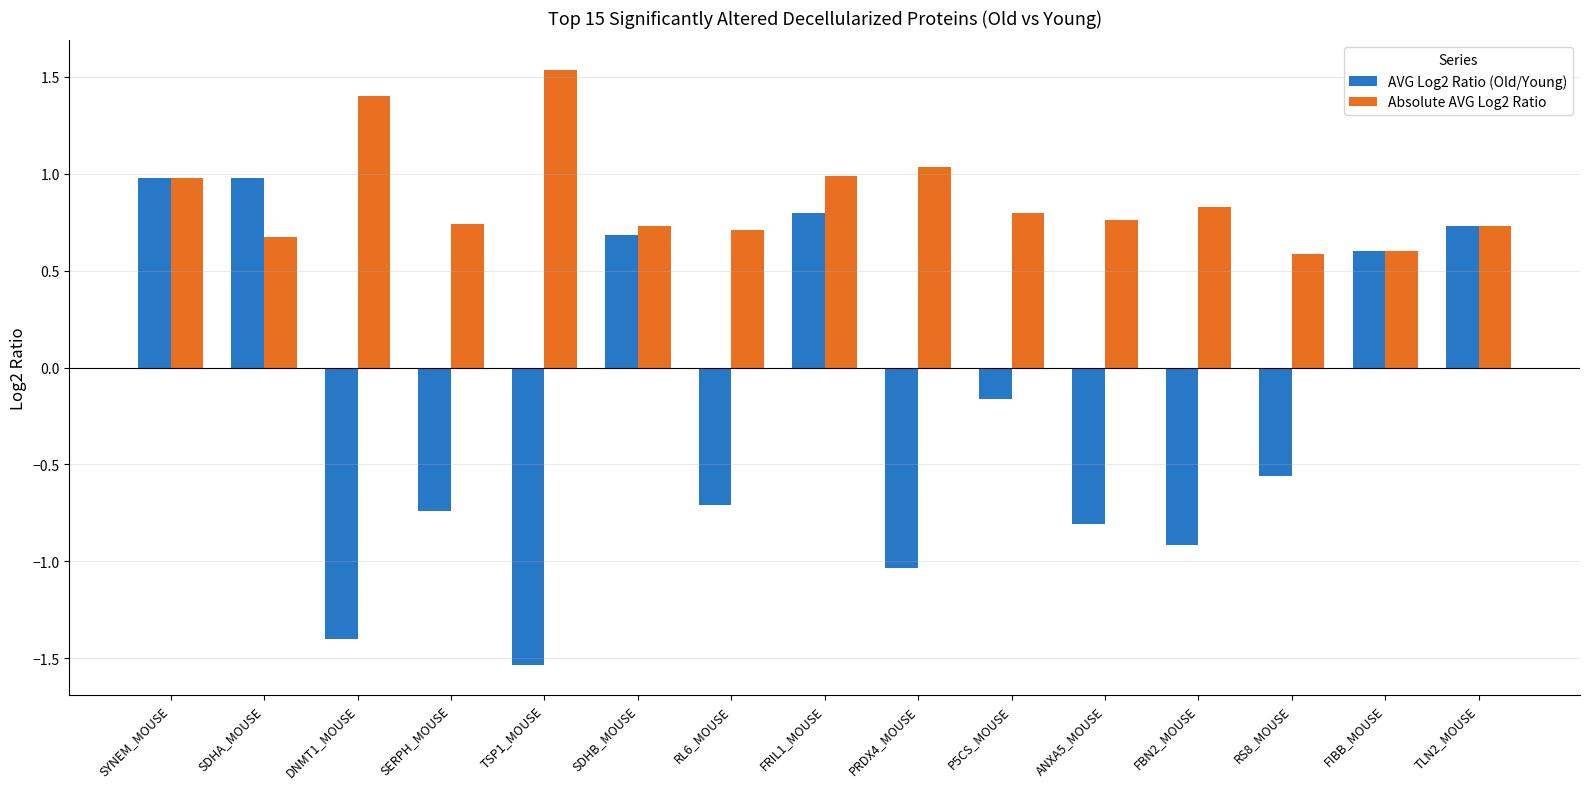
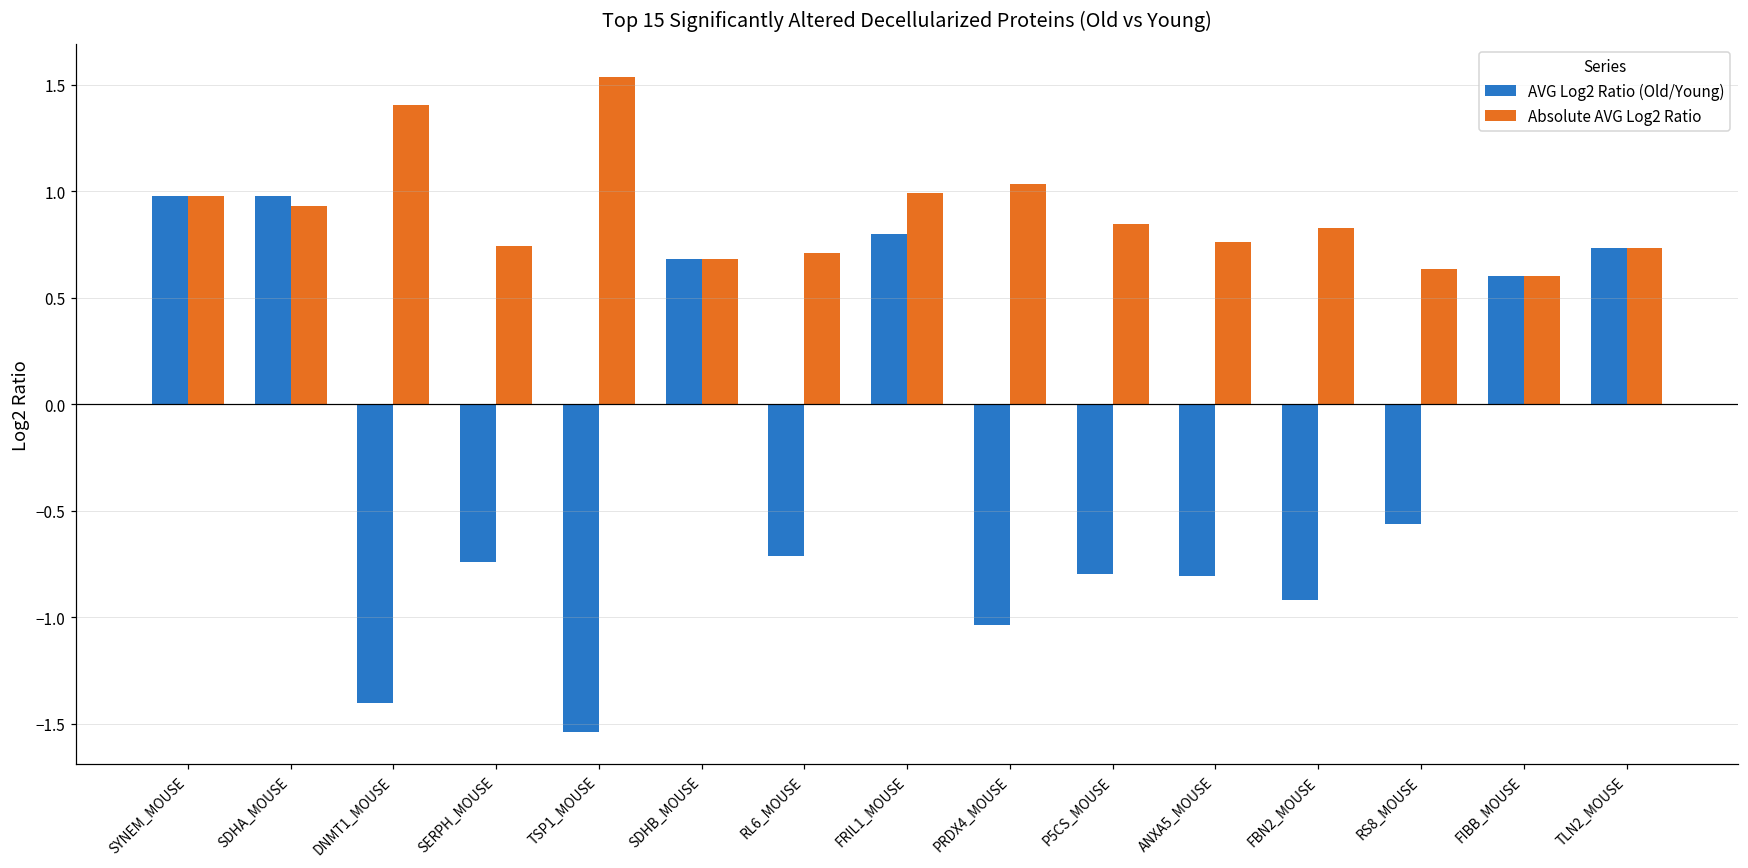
Absolute AVG Log2 Ratio, SDHA_MOUSE: 0.68 -> 0.93
Absolute AVG Log2 Ratio, SDHB_MOUSE: 0.73 -> 0.68
AVG Log2 Ratio (Old/Young), P5CS_MOUSE: -0.16 -> -0.80
Absolute AVG Log2 Ratio, P5CS_MOUSE: 0.80 -> 0.85
Absolute AVG Log2 Ratio, RS8_MOUSE: 0.59 -> 0.63
